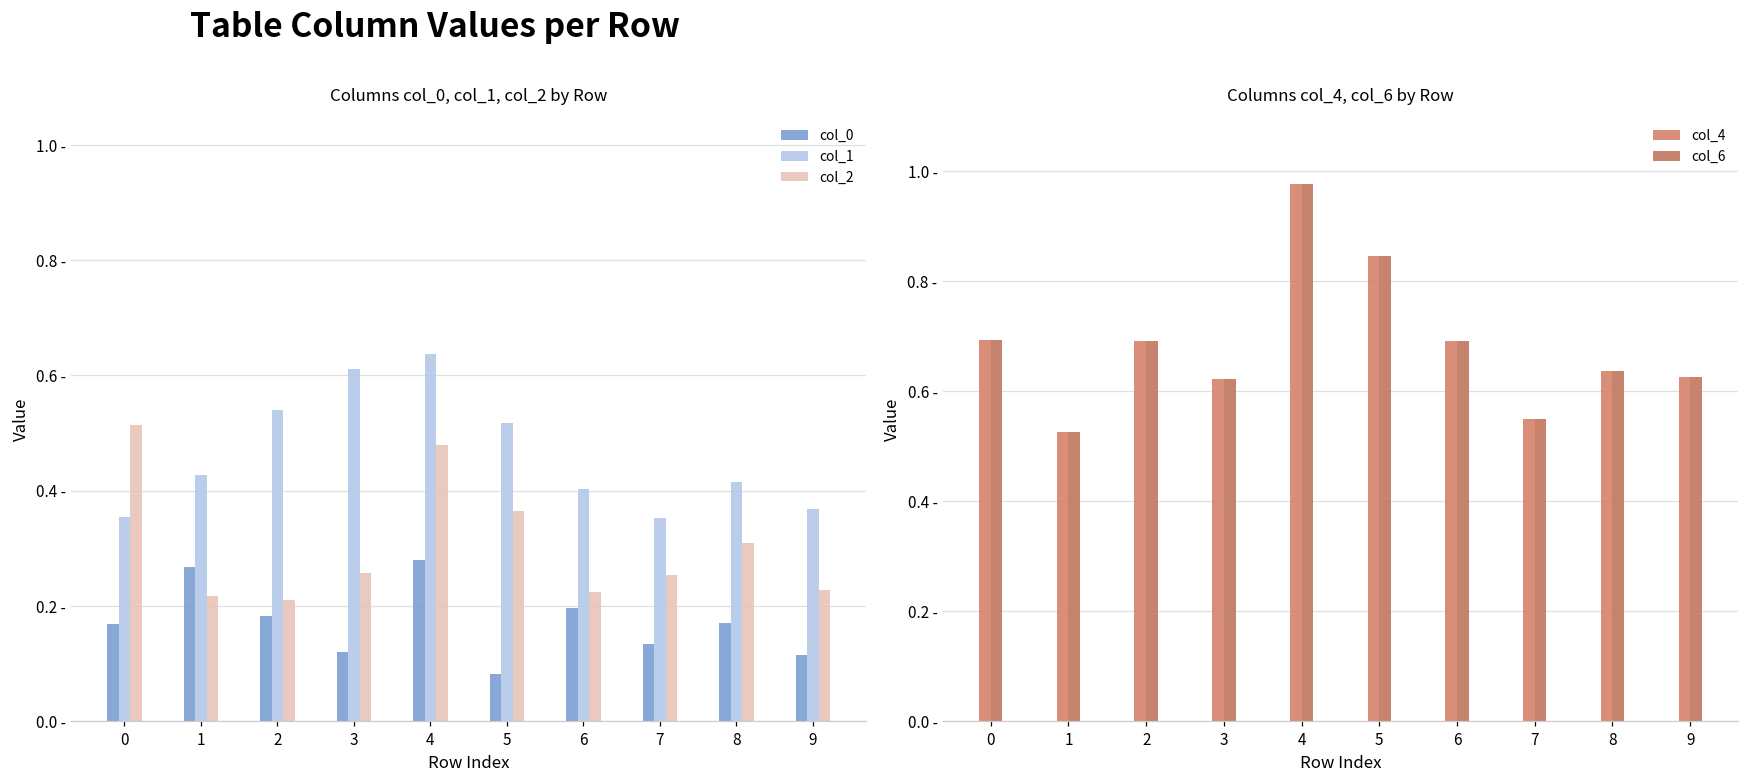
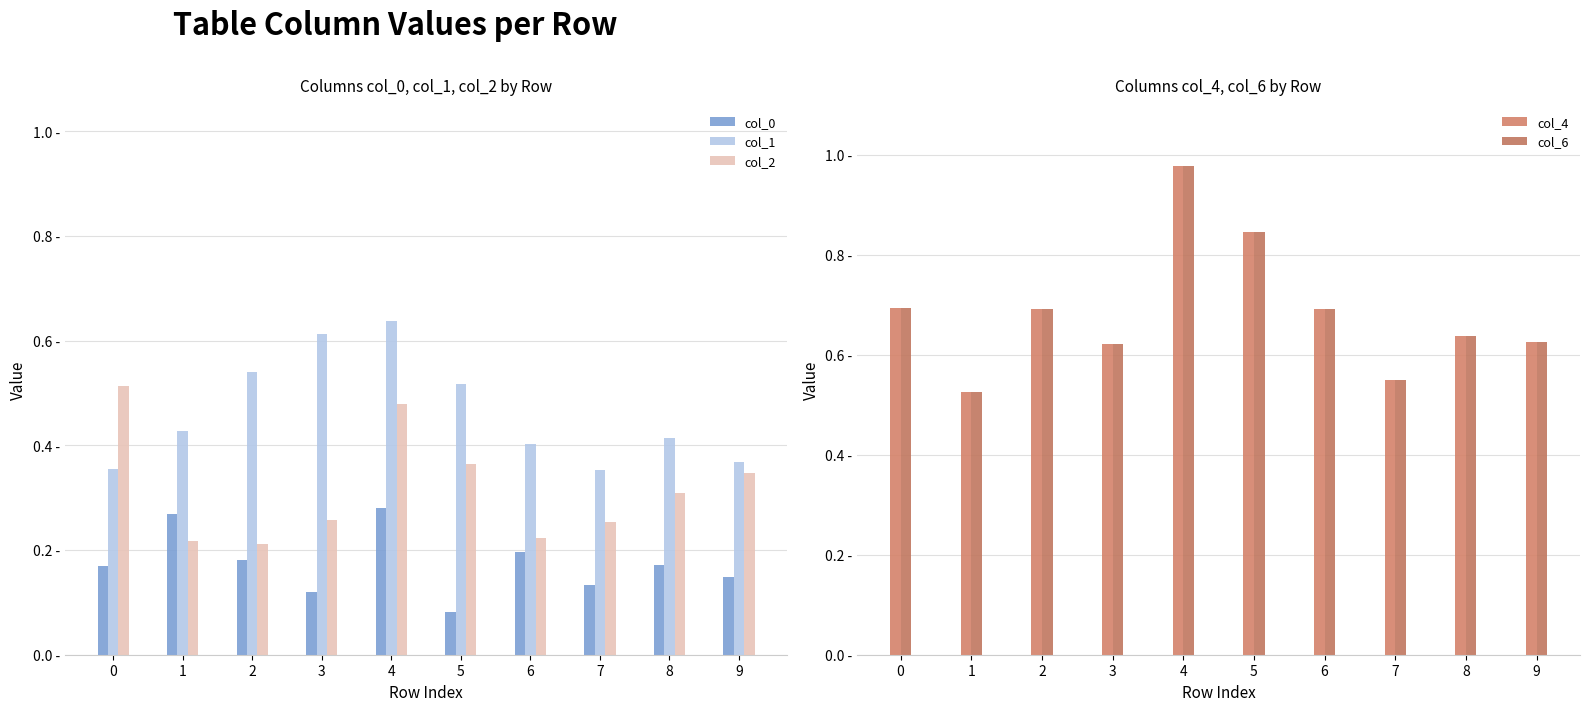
Columns col_0, col_1, col_2 by Row, col_0, 9: 0.11 - -> 0.15 -
Columns col_0, col_1, col_2 by Row, col_2, 9: 0.23 - -> 0.35 -
